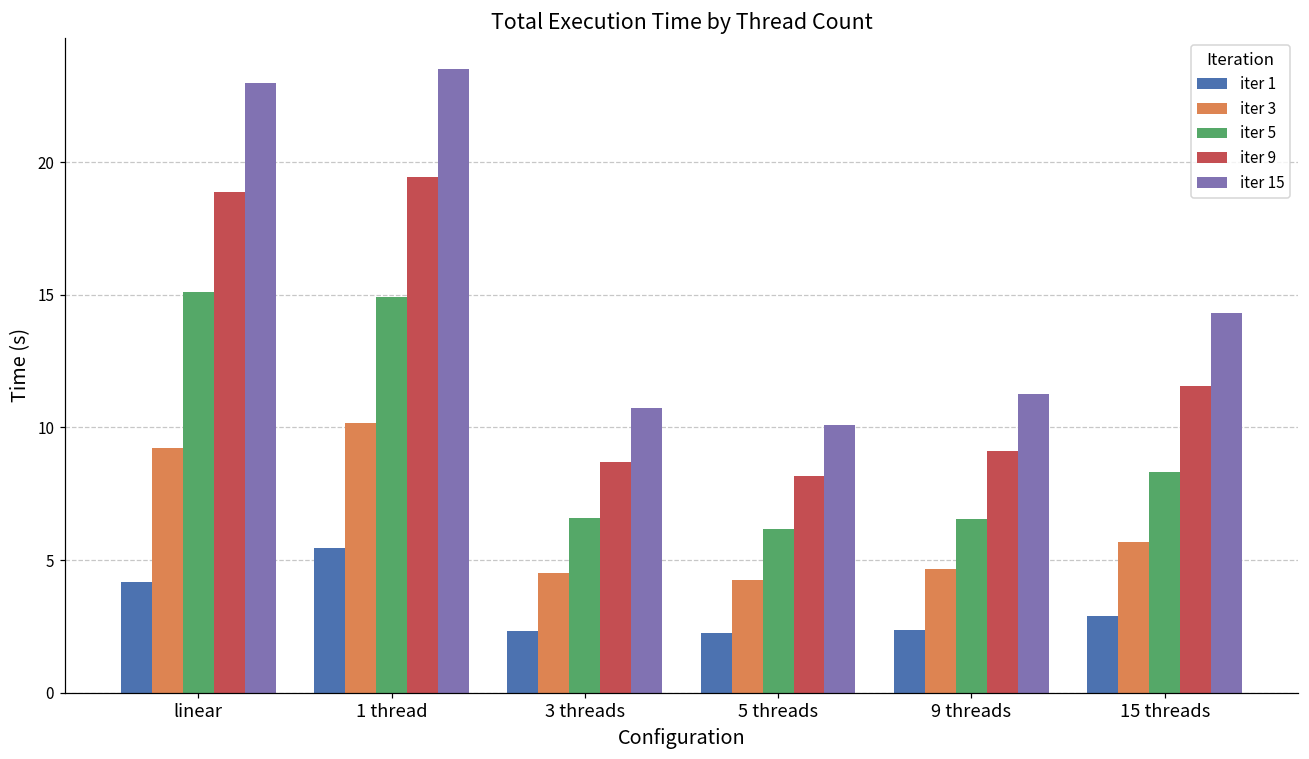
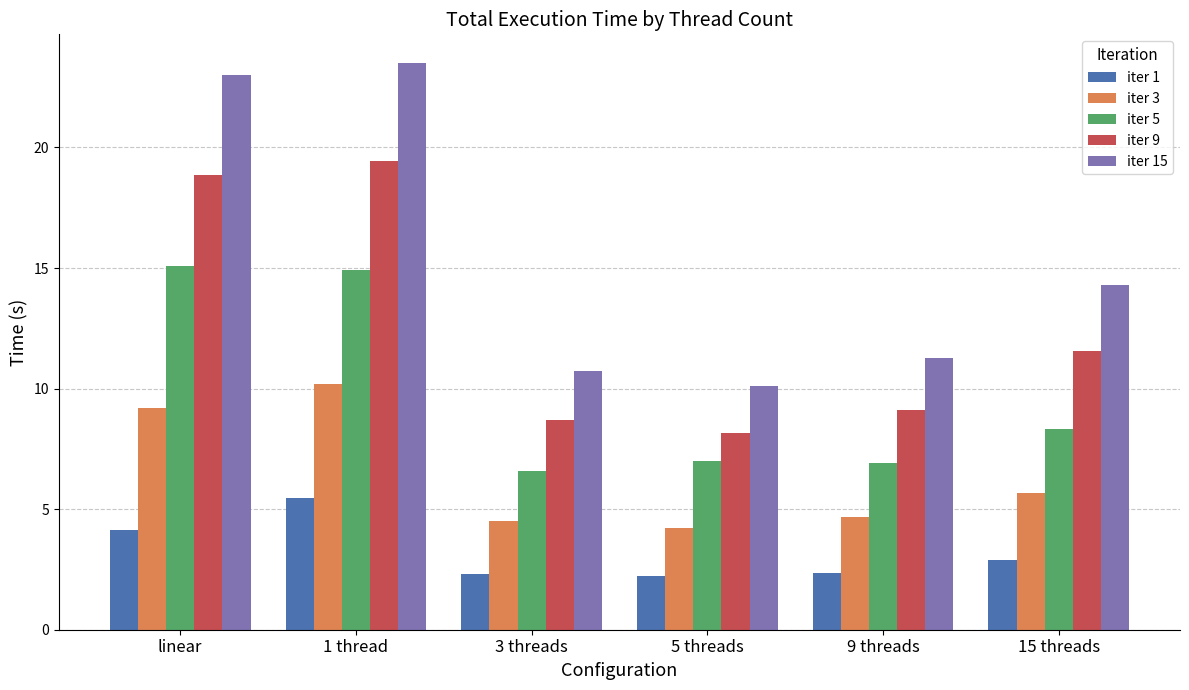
iter 5, 5 threads: 6.2 -> 7.0
iter 5, 9 threads: 6.5 -> 6.9
